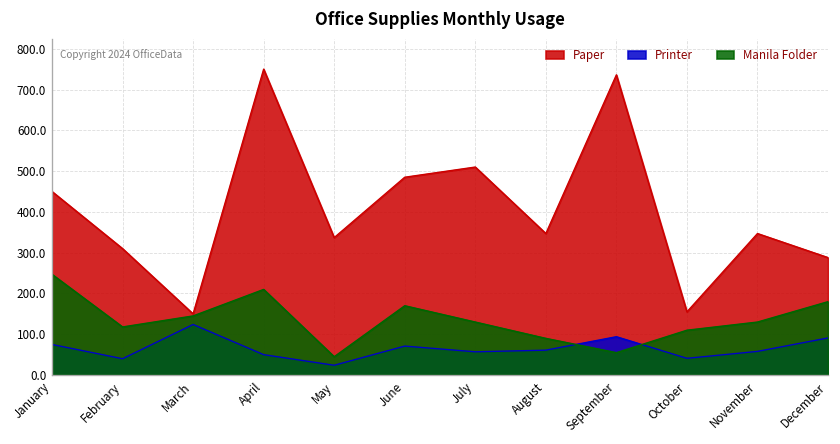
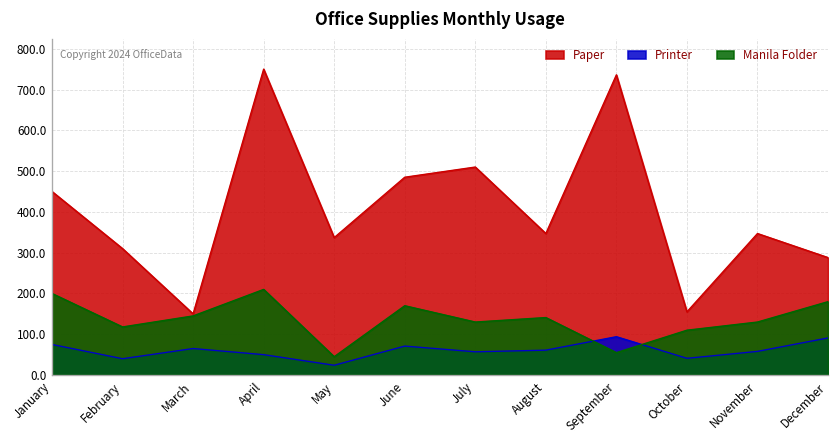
Manila Folder, January: 250 -> 200
Printer, March: 120 -> 70
Manila Folder, August: 90 -> 140
